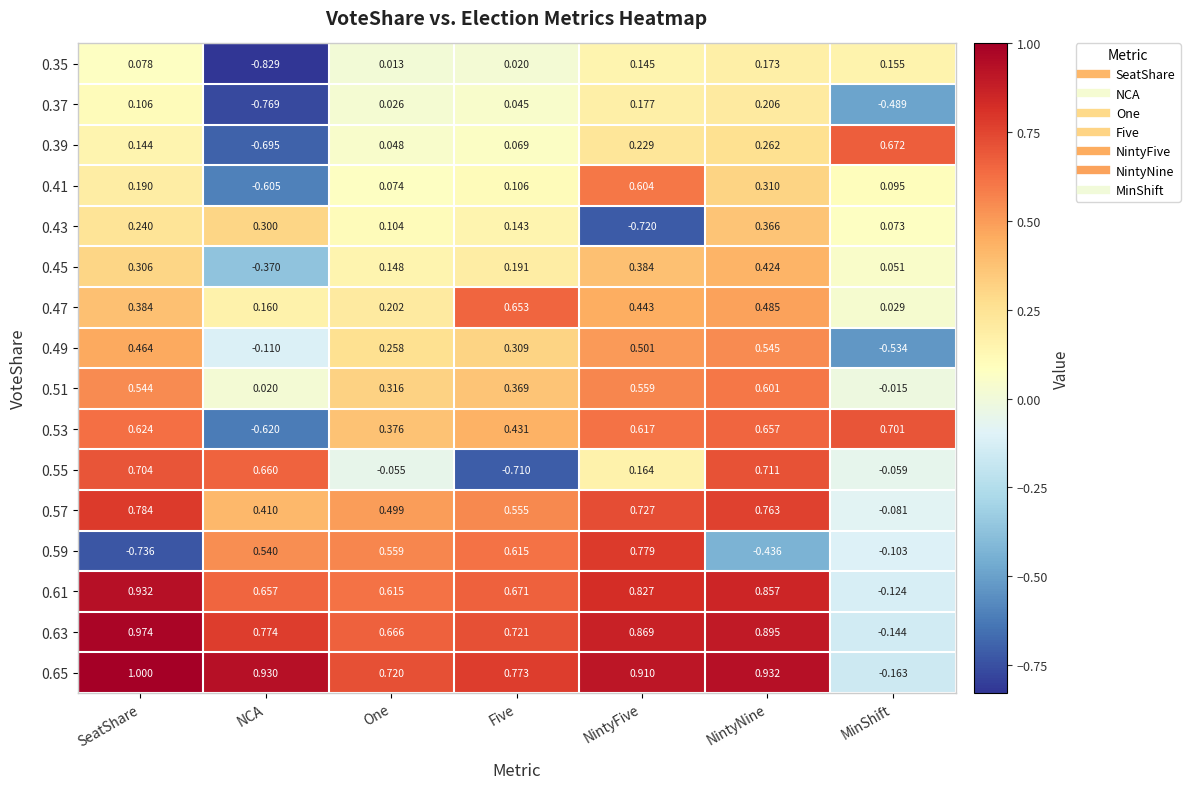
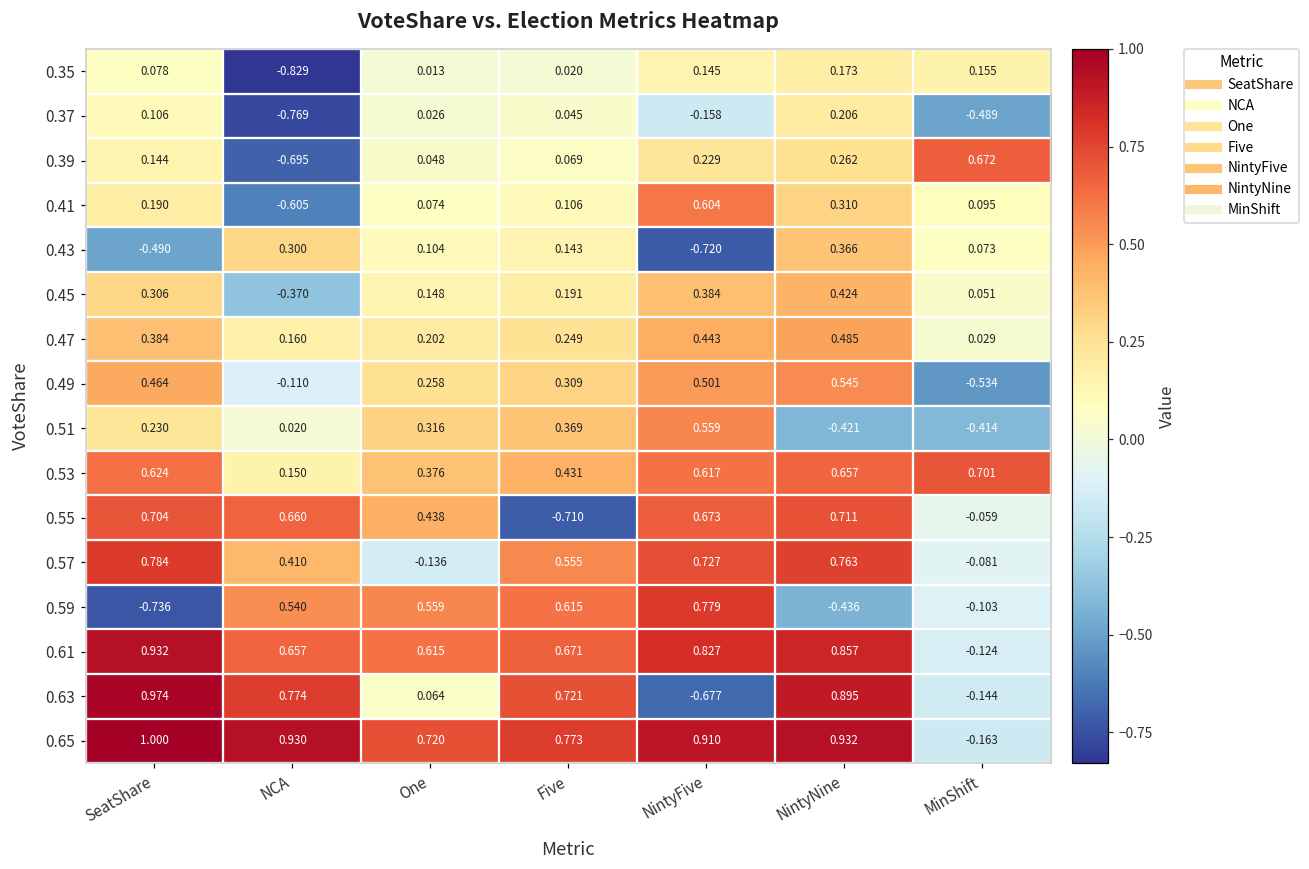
0.37, NintyFive: 0.177 -> -0.158
0.43, SeatShare: 0.240 -> -0.490
0.47, Five: 0.653 -> 0.249
0.51, SeatShare: 0.544 -> 0.230
0.51, NintyNine: 0.601 -> -0.421
0.51, MinShift: -0.015 -> -0.414
0.53, NCA: -0.620 -> 0.150
0.55, One: -0.055 -> 0.438
0.55, NintyFive: 0.164 -> 0.673
0.57, One: 0.499 -> -0.136
0.63, One: 0.666 -> 0.064
0.63, NintyFive: 0.869 -> -0.677
